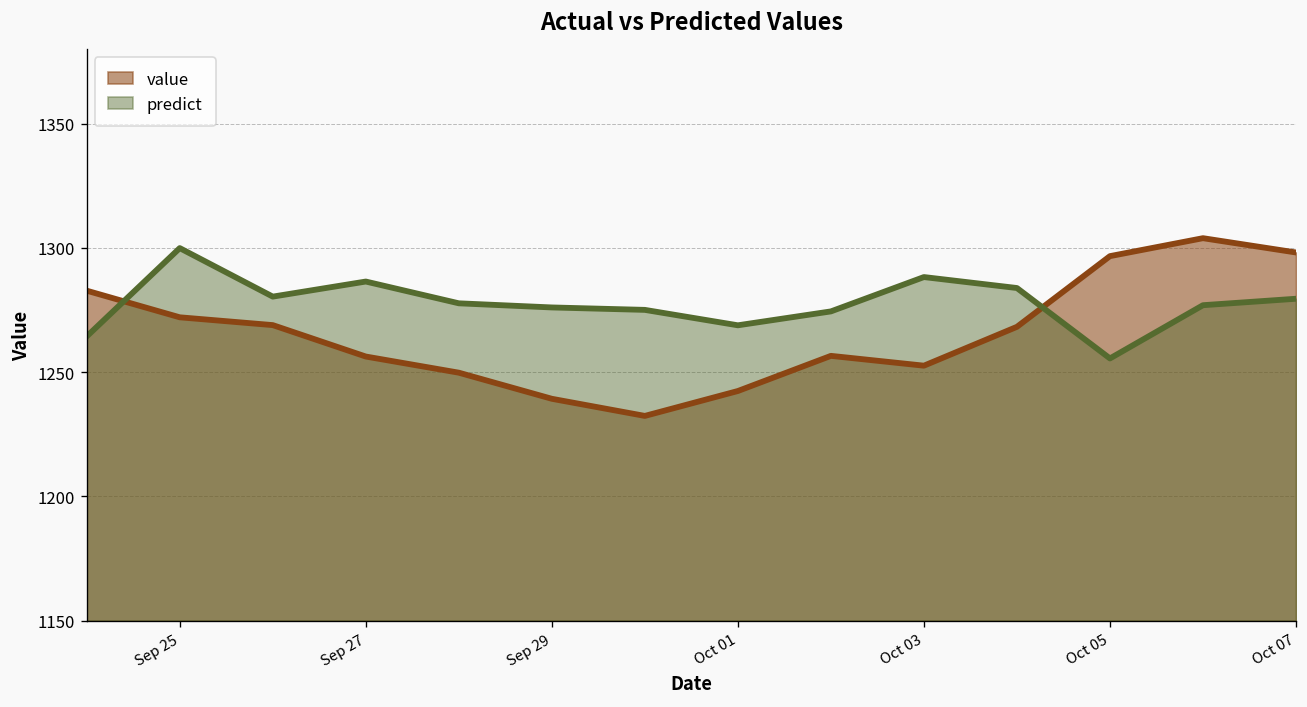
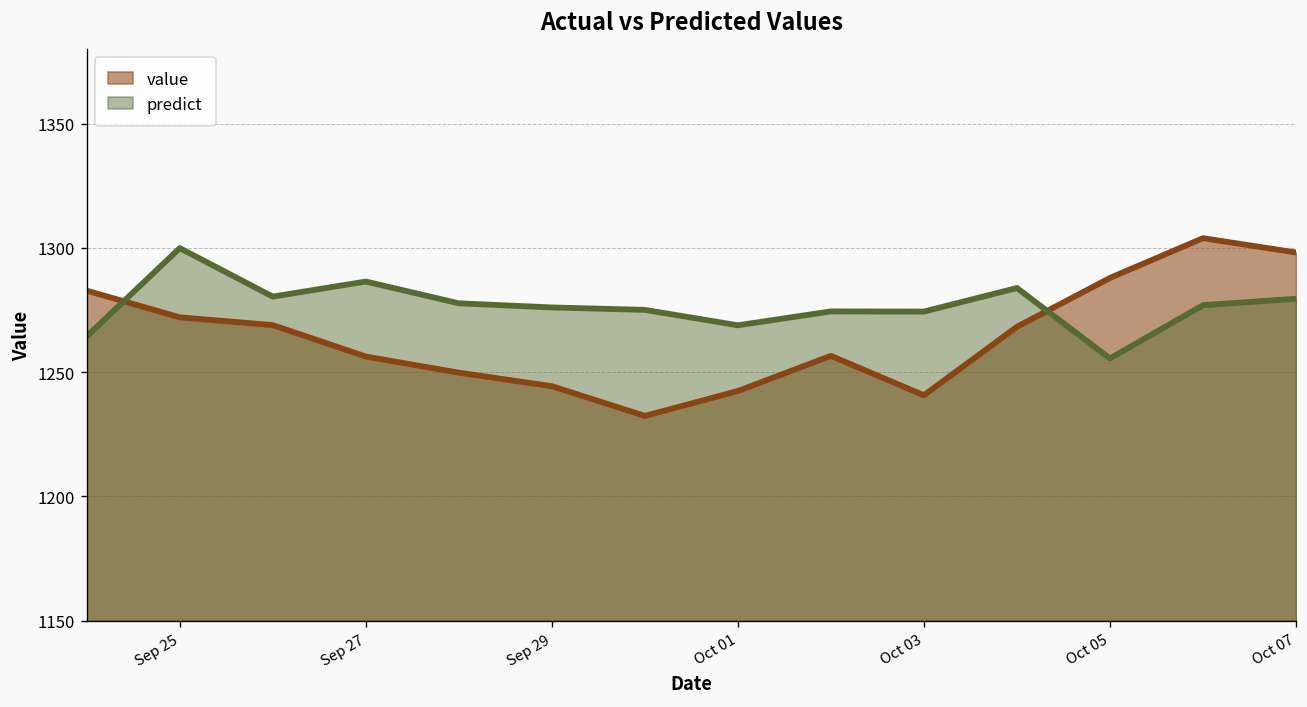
value, Sep 29: 1239 -> 1244
value, Oct 03: 1253 -> 1241
predict, Oct 03: 1288 -> 1274
value, Oct 05: 1297 -> 1288
